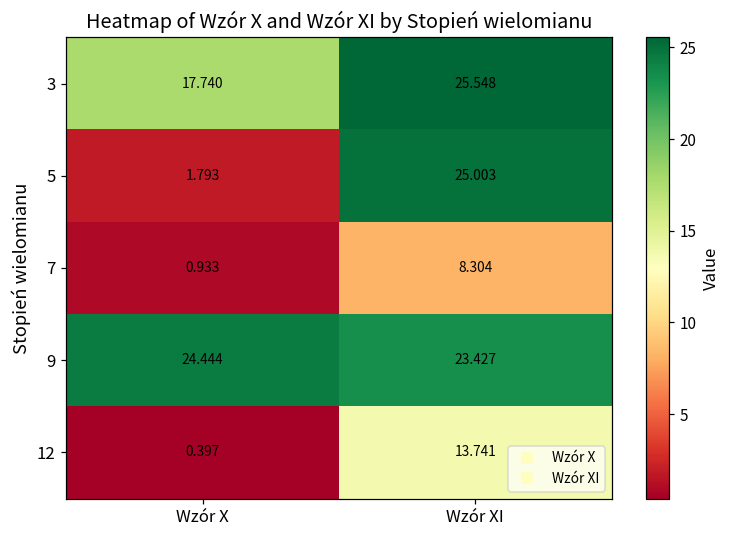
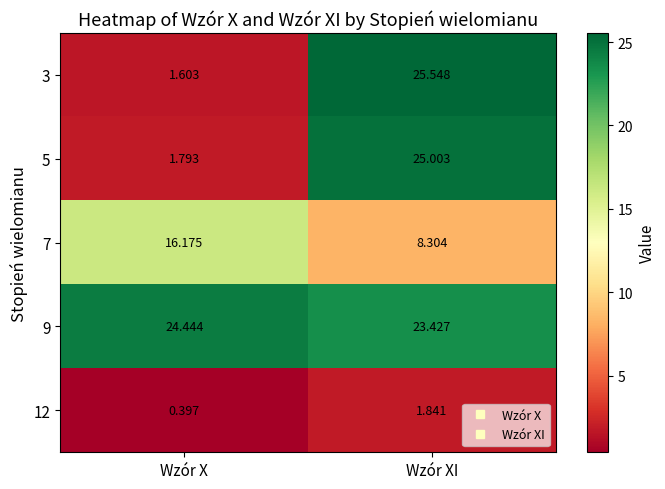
3, Wzór X: 17.740 -> 1.603
7, Wzór X: 0.933 -> 16.175
12, Wzór XI: 13.741 -> 1.841
